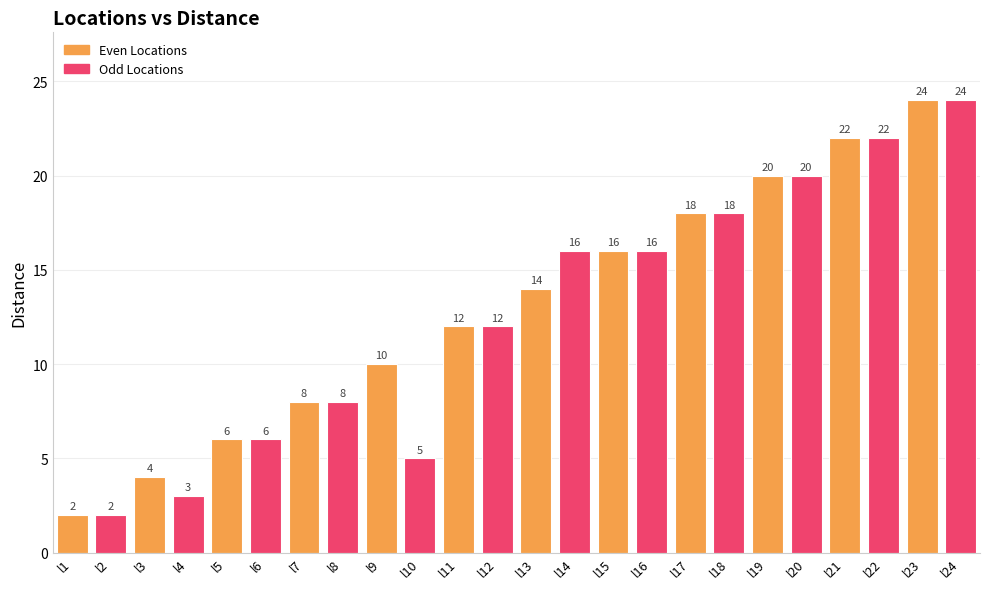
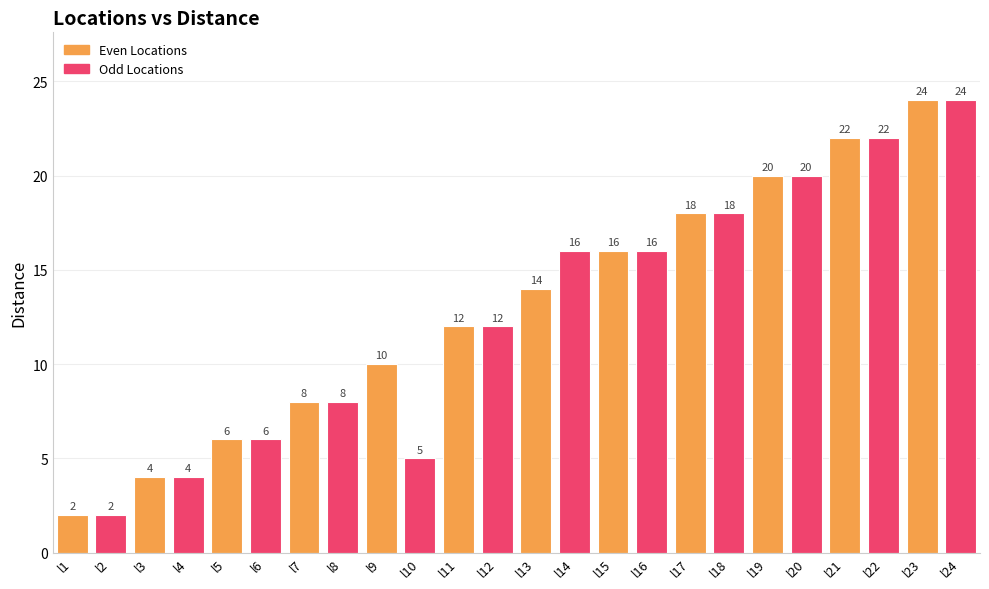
l4: 3 -> 4
